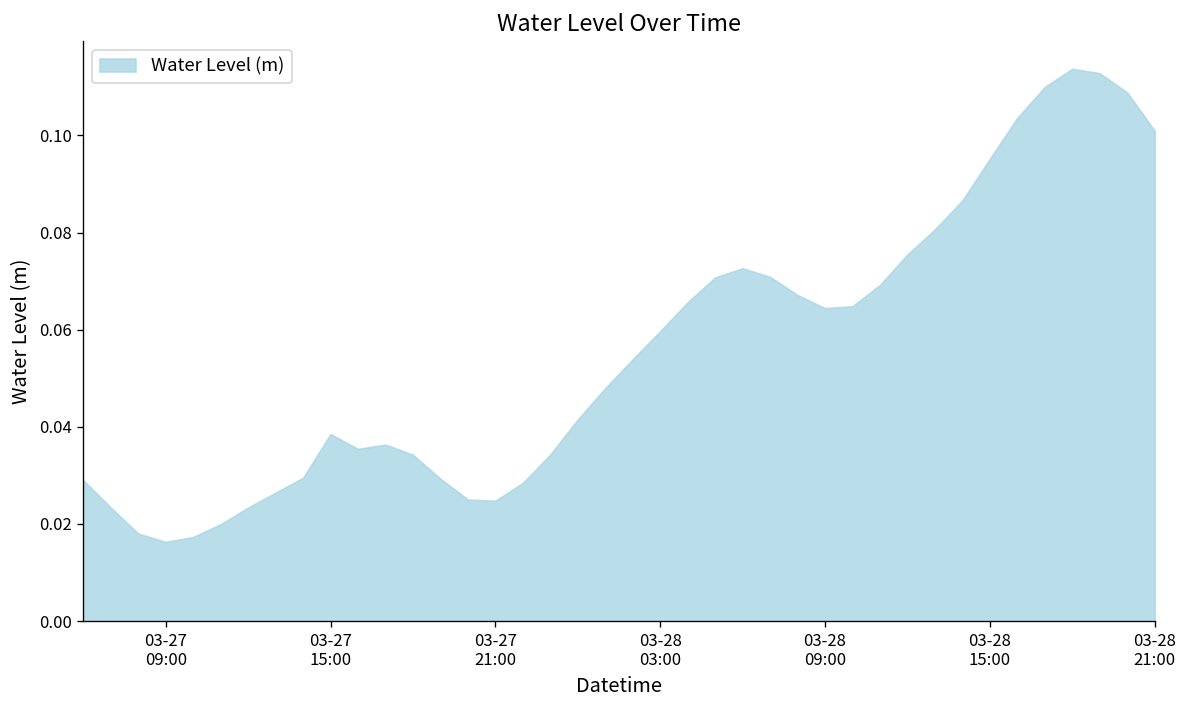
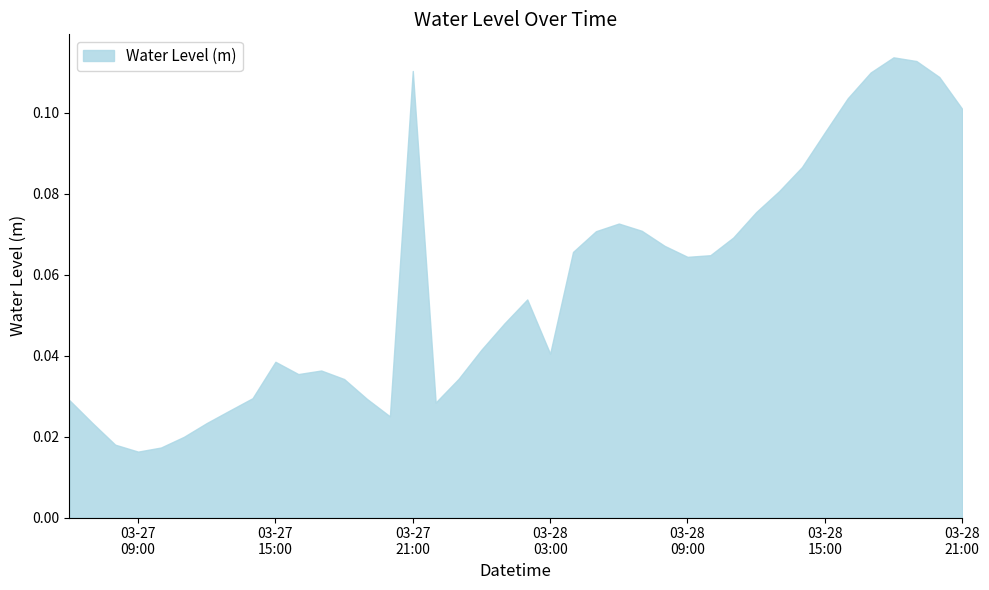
03-27 21:00: 0.025 -> 0.110
03-28 03:00: 0.060 -> 0.040
